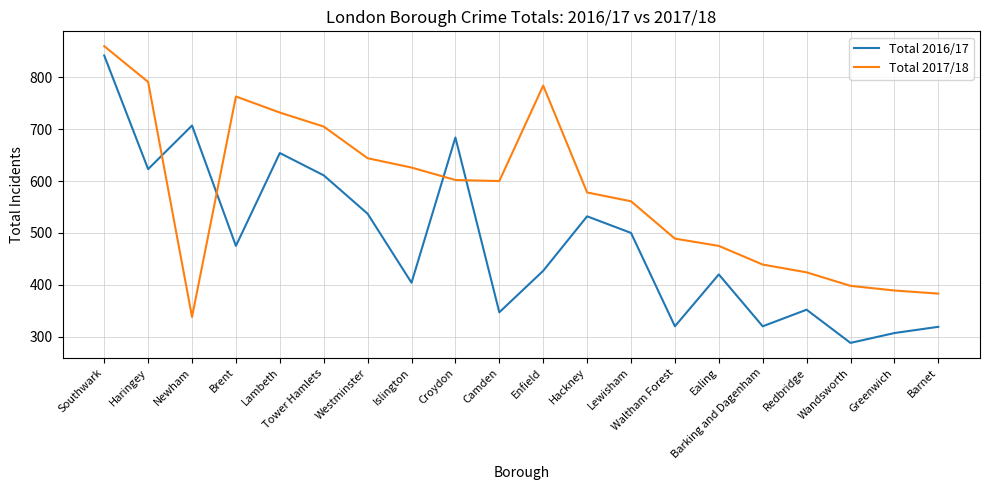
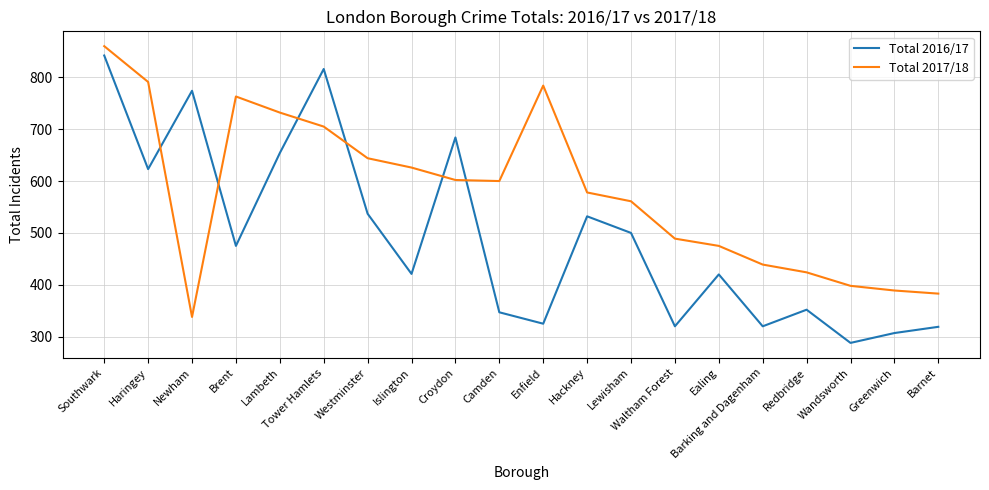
Total 2016/17, Newham: 710 -> 770
Total 2016/17, Tower Hamlets: 610 -> 820
Total 2016/17, Islington: 400 -> 420
Total 2016/17, Enfield: 430 -> 330
